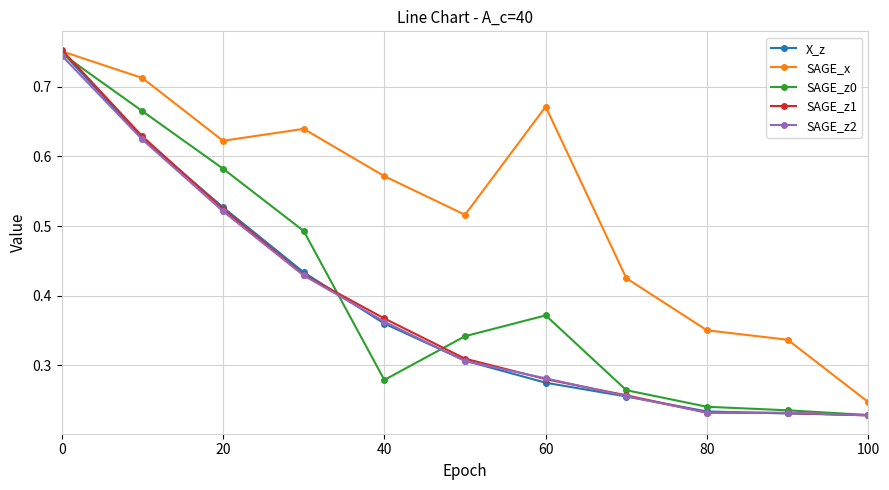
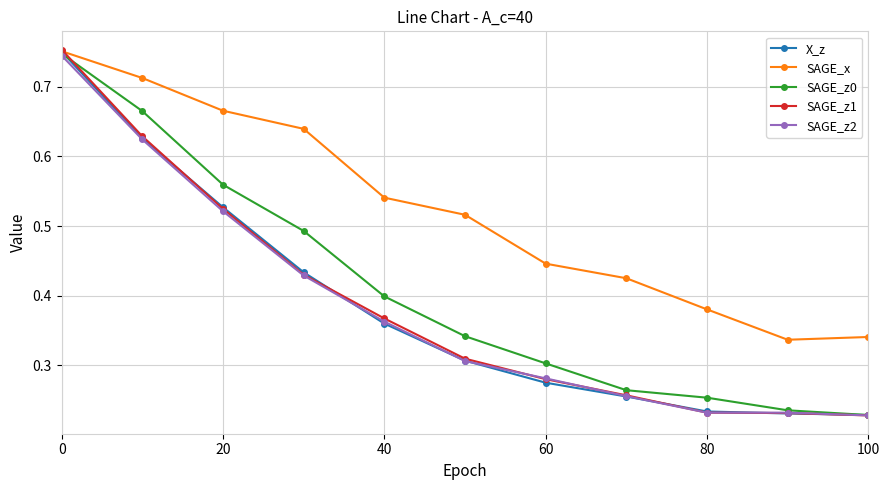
SAGE_x, 20: 0.62 -> 0.67
SAGE_z0, 20: 0.58 -> 0.56
SAGE_x, 40: 0.57 -> 0.54
SAGE_z0, 40: 0.28 -> 0.40
SAGE_x, 60: 0.67 -> 0.45
SAGE_z0, 60: 0.37 -> 0.30
SAGE_x, 80: 0.35 -> 0.38
SAGE_z0, 80: 0.24 -> 0.25
SAGE_x, 100: 0.25 -> 0.34
